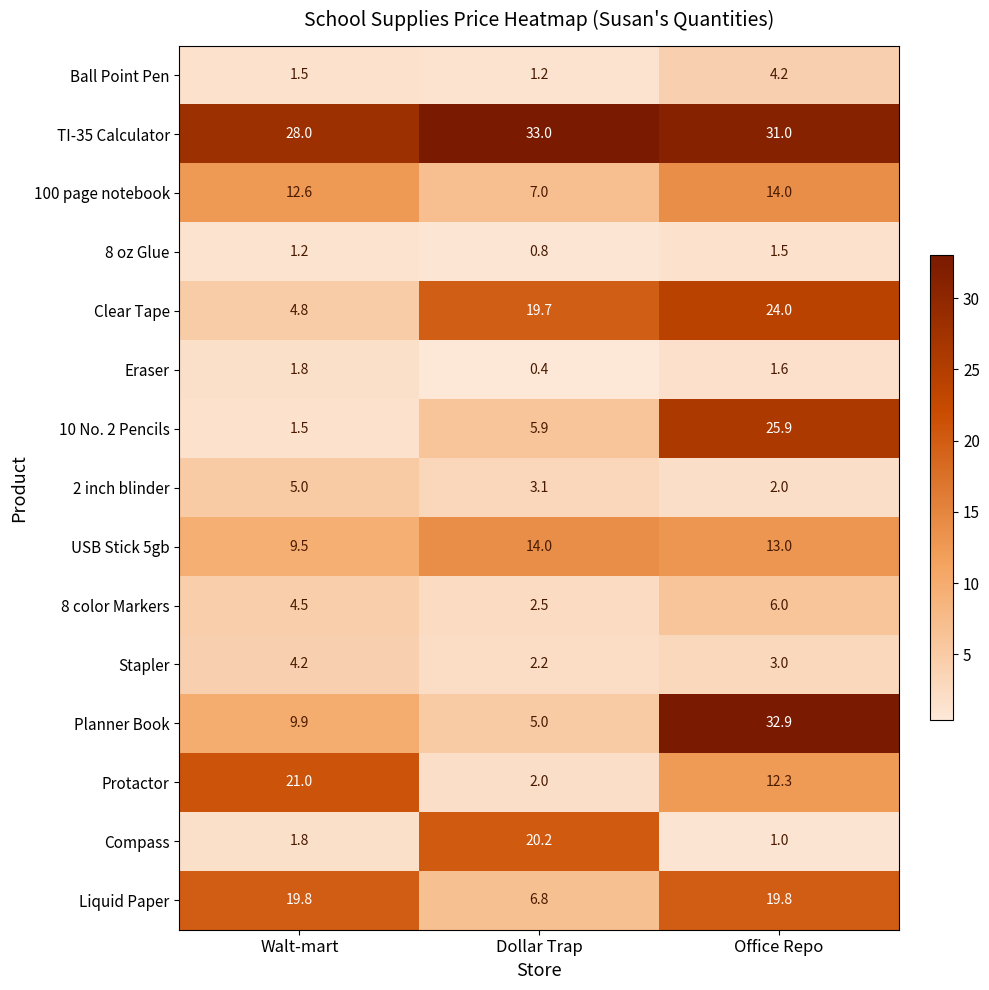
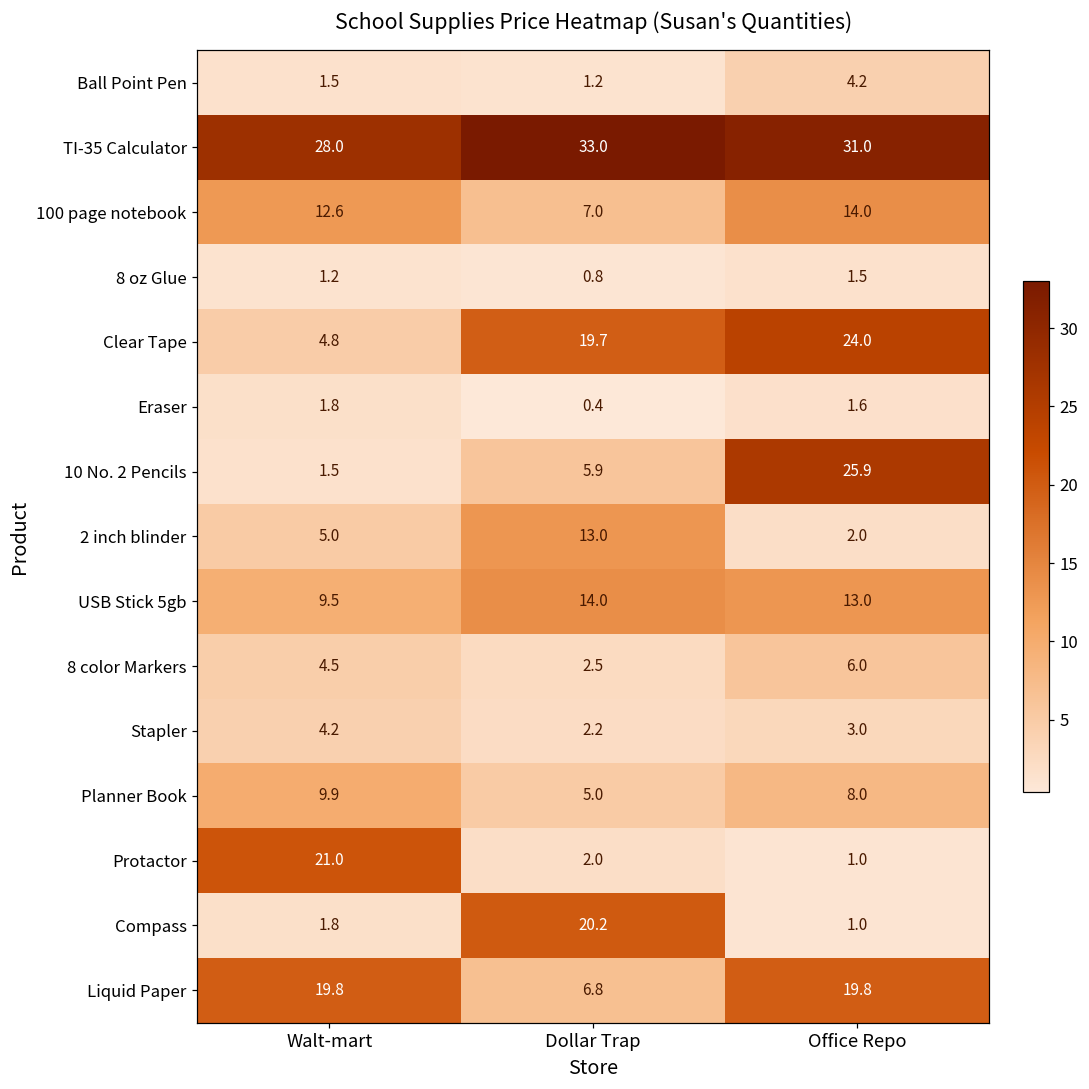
2 inch blinder, Dollar Trap: 3.1 -> 13.0
Planner Book, Office Repo: 32.9 -> 8.0
Protactor, Office Repo: 12.3 -> 1.0
